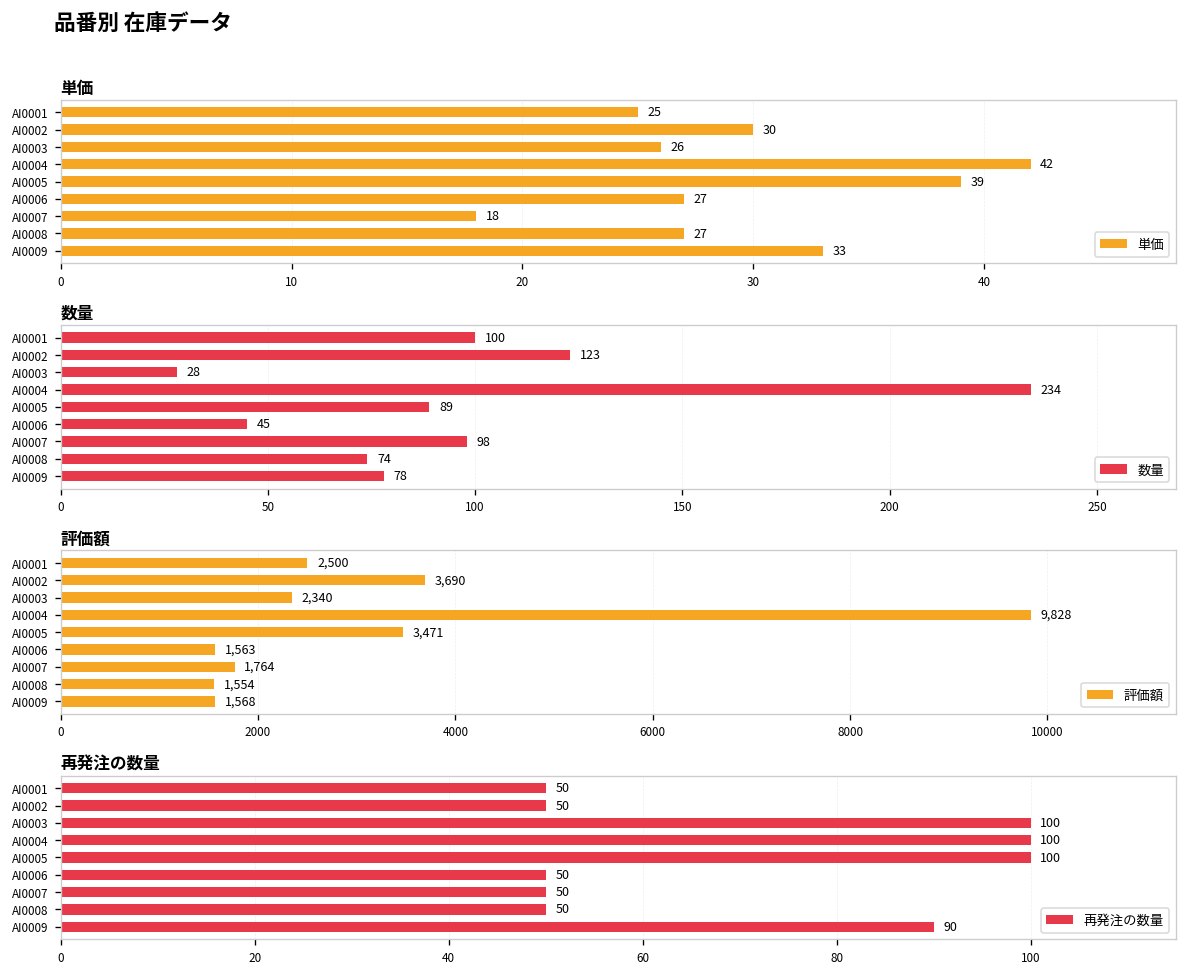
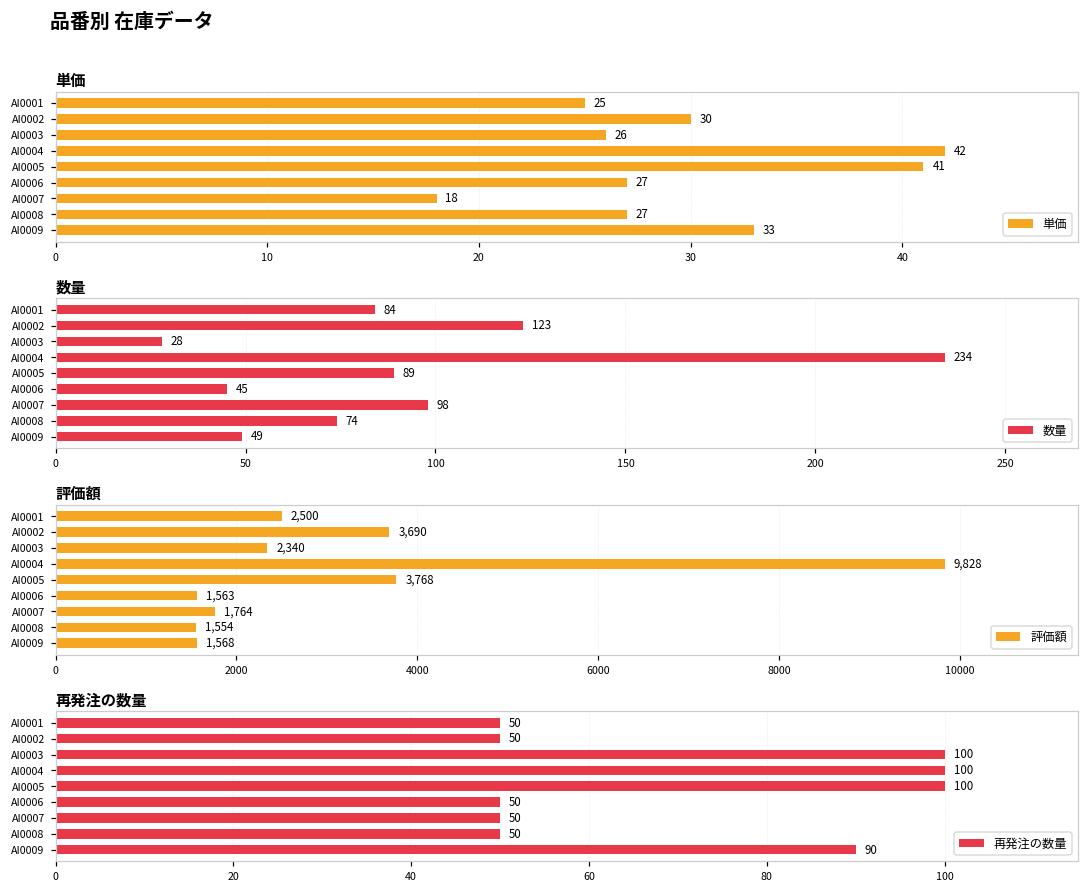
単価, AI0005: 39 -> 41
数量, AI0001: 100 -> 84
数量, AI0009: 78 -> 49
評価額, AI0005: 3,471 -> 3,768
